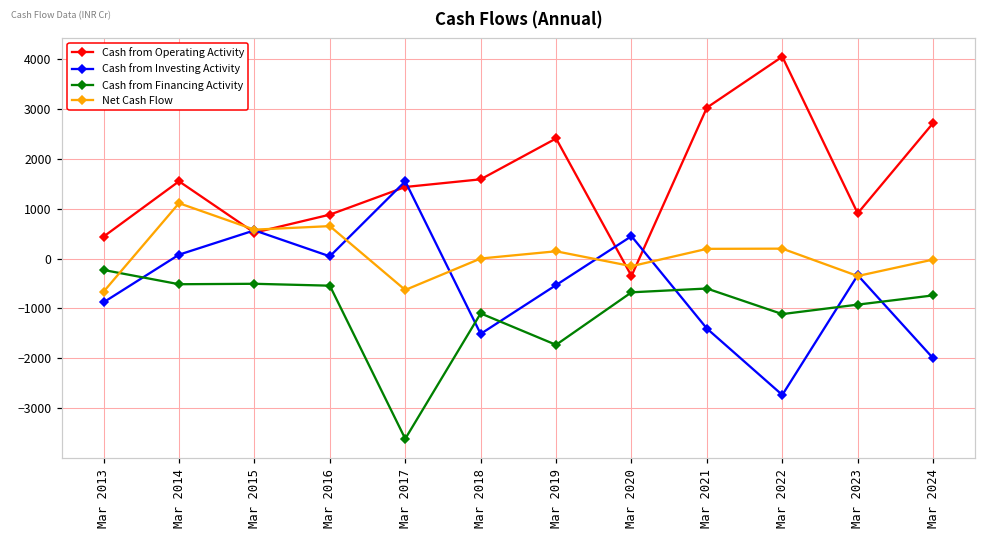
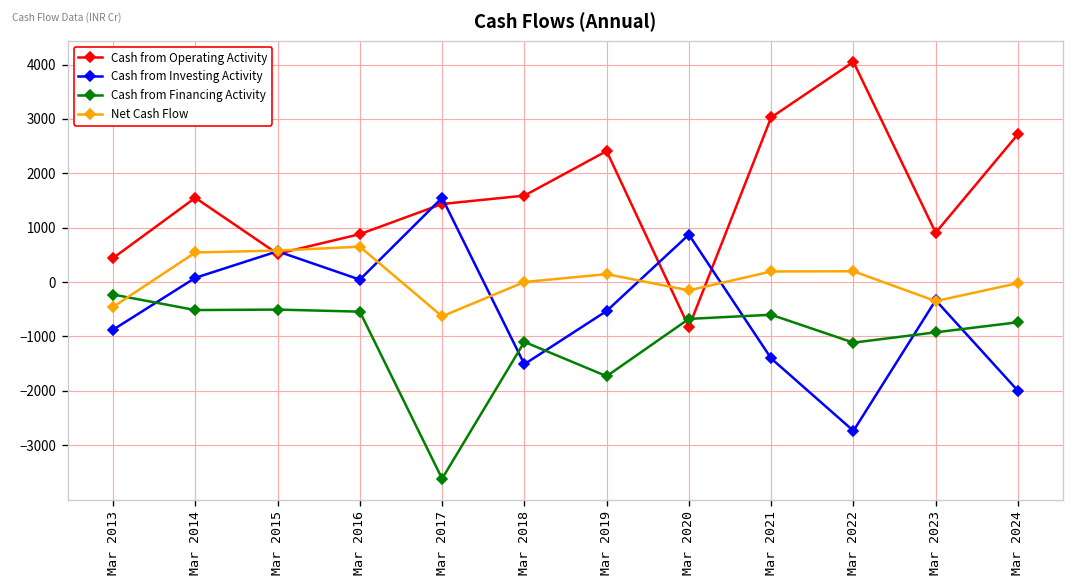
Net Cash Flow, Mar 2013: -700 -> -500
Net Cash Flow, Mar 2014: 1100 -> 500
Cash from Operating Activity, Mar 2020: -300 -> -800
Cash from Investing Activity, Mar 2020: 400 -> 900
